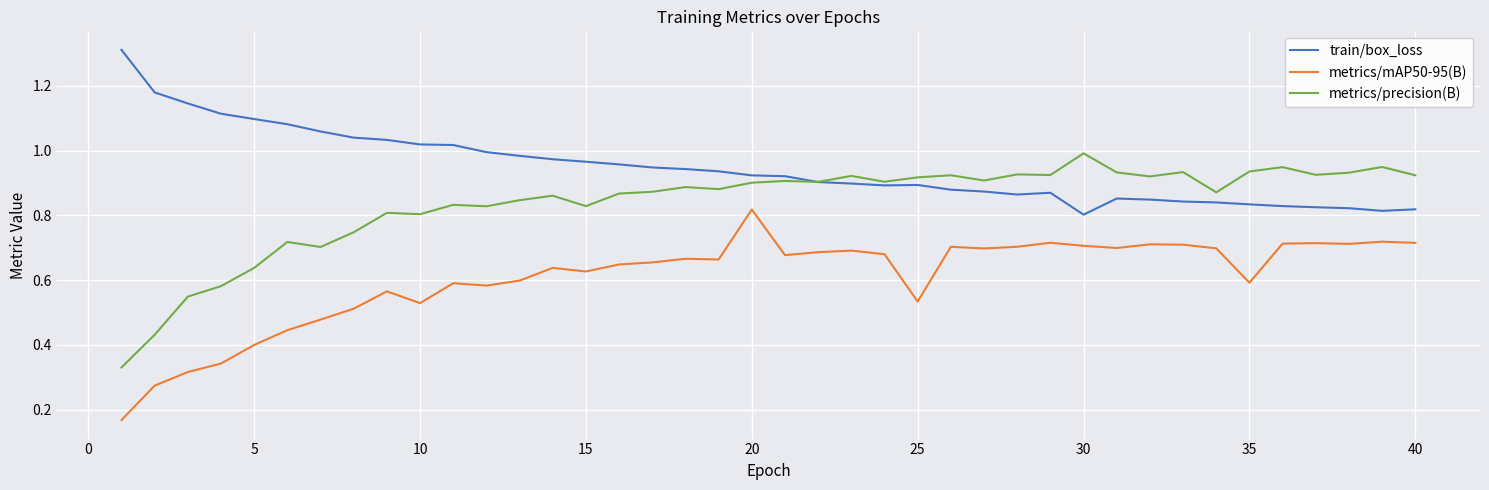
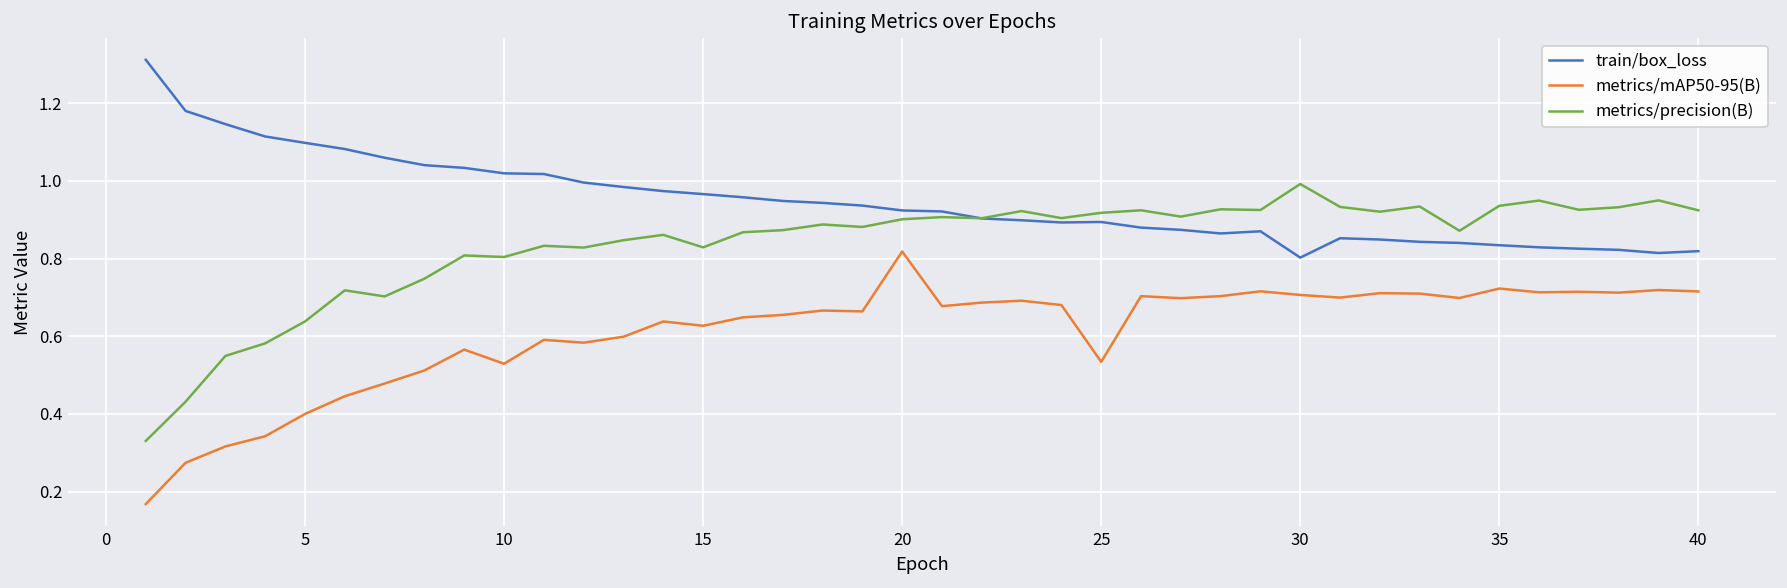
metrics/mAP50-95(B), 35: 0.59 -> 0.72
